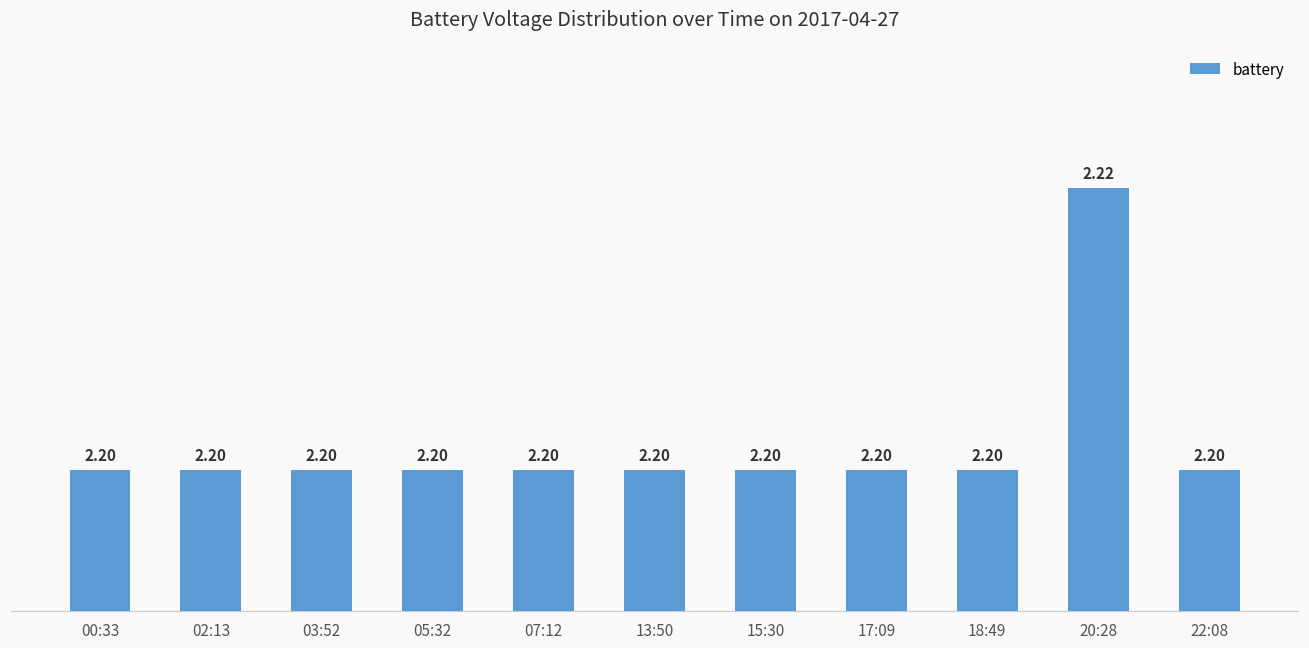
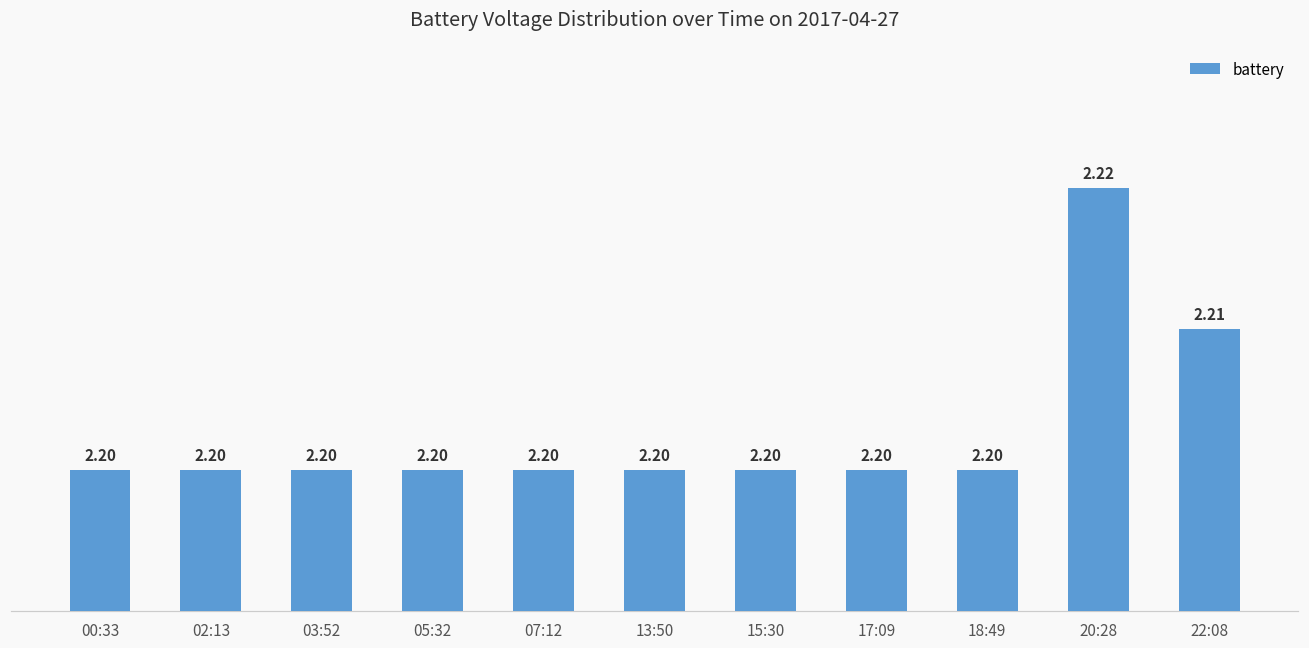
22:08: 2.20 -> 2.21
